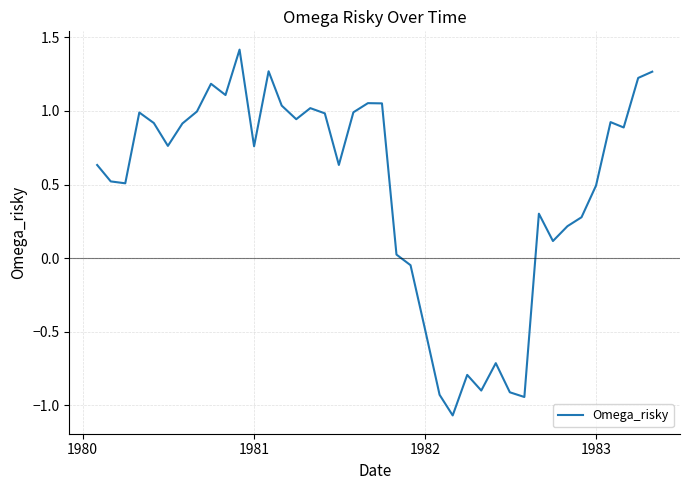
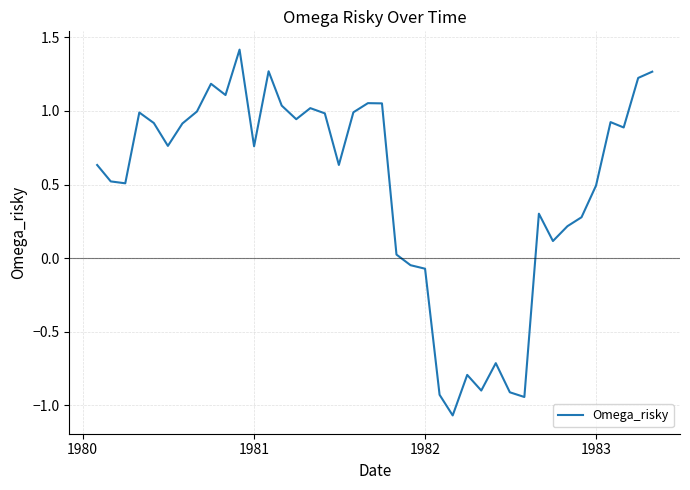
1982: -0.48 -> -0.07
